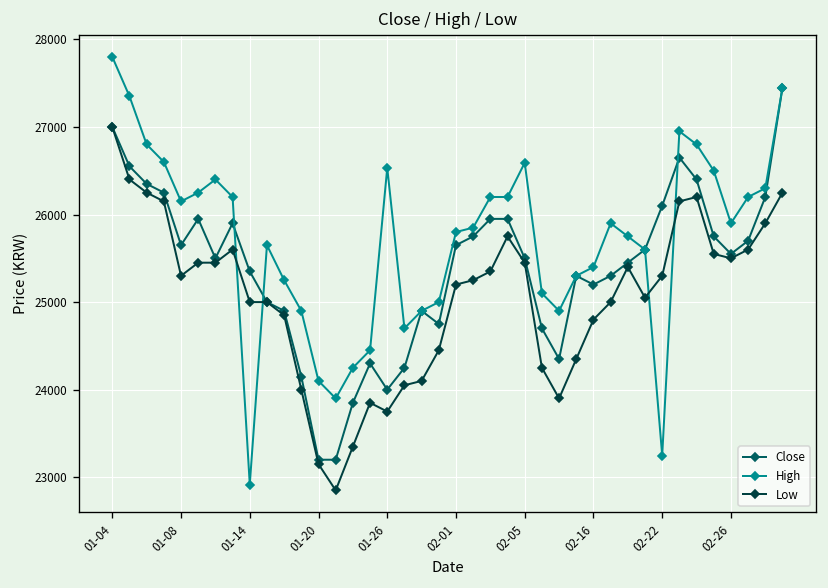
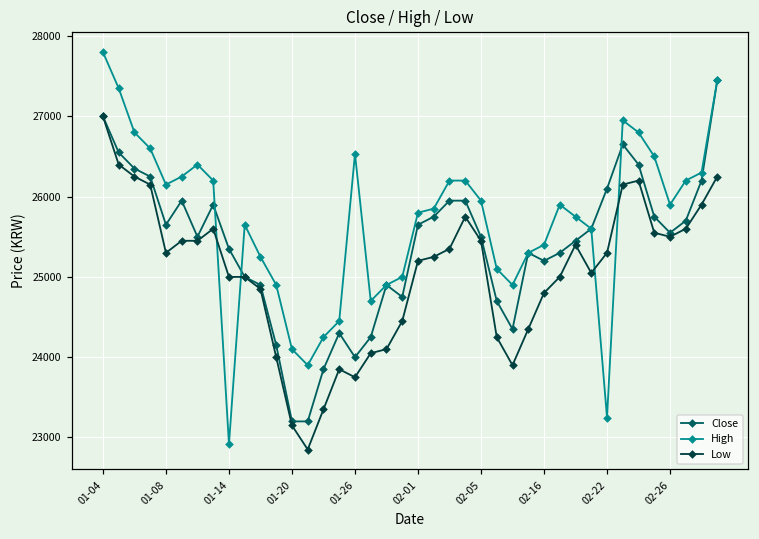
High, 02-05: 26600 -> 26000
